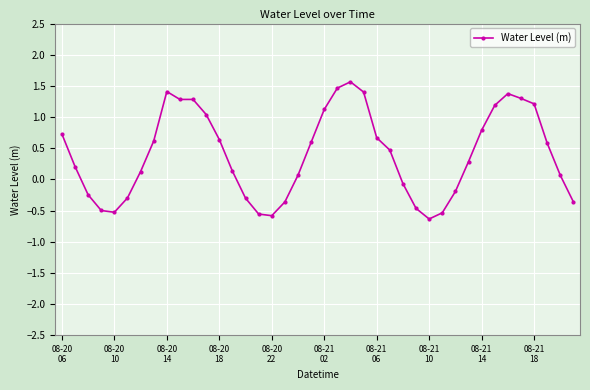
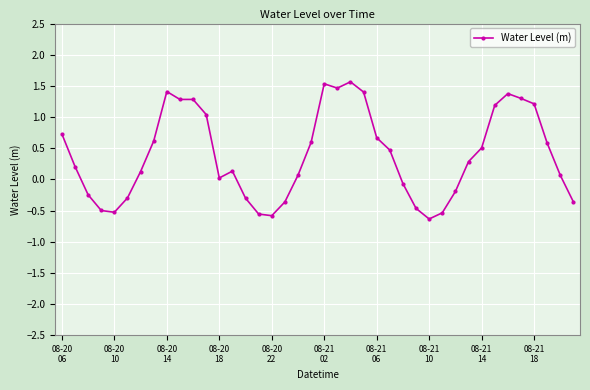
08-20 18: 0.6 -> 0.0
08-21 02: 1.1 -> 1.5
08-21 14: 0.8 -> 0.5
